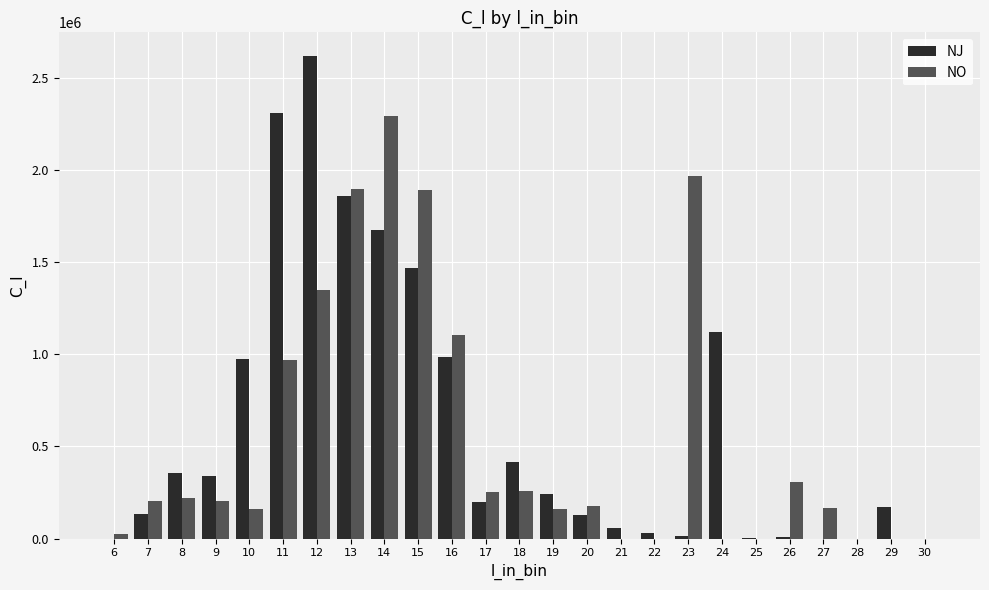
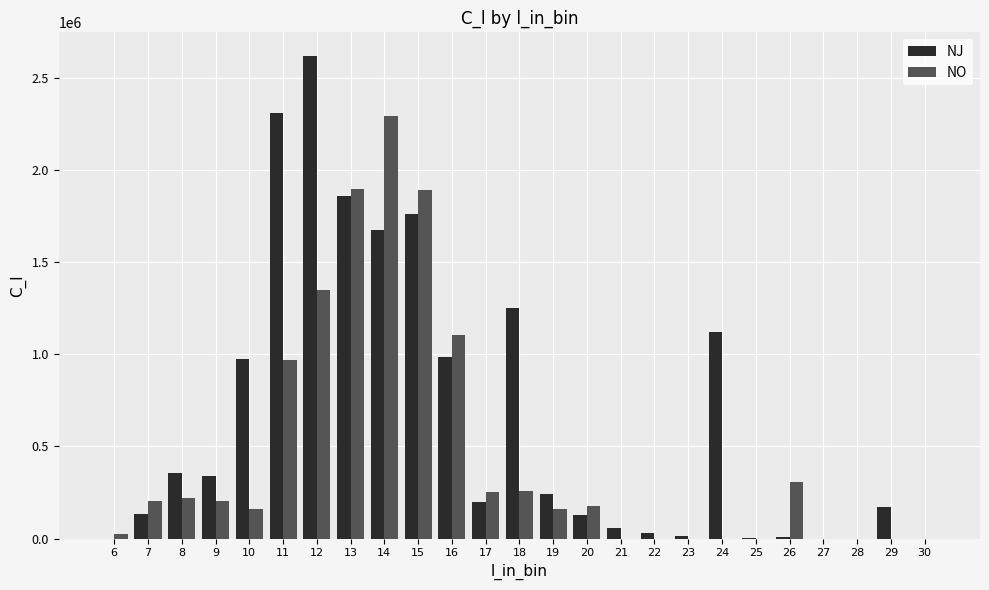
NJ, 15: 1470000 -> 1760000
NJ, 18: 410000 -> 1250000
NO, 23: 1970000 -> 0
NO, 27: 170000 -> 0
